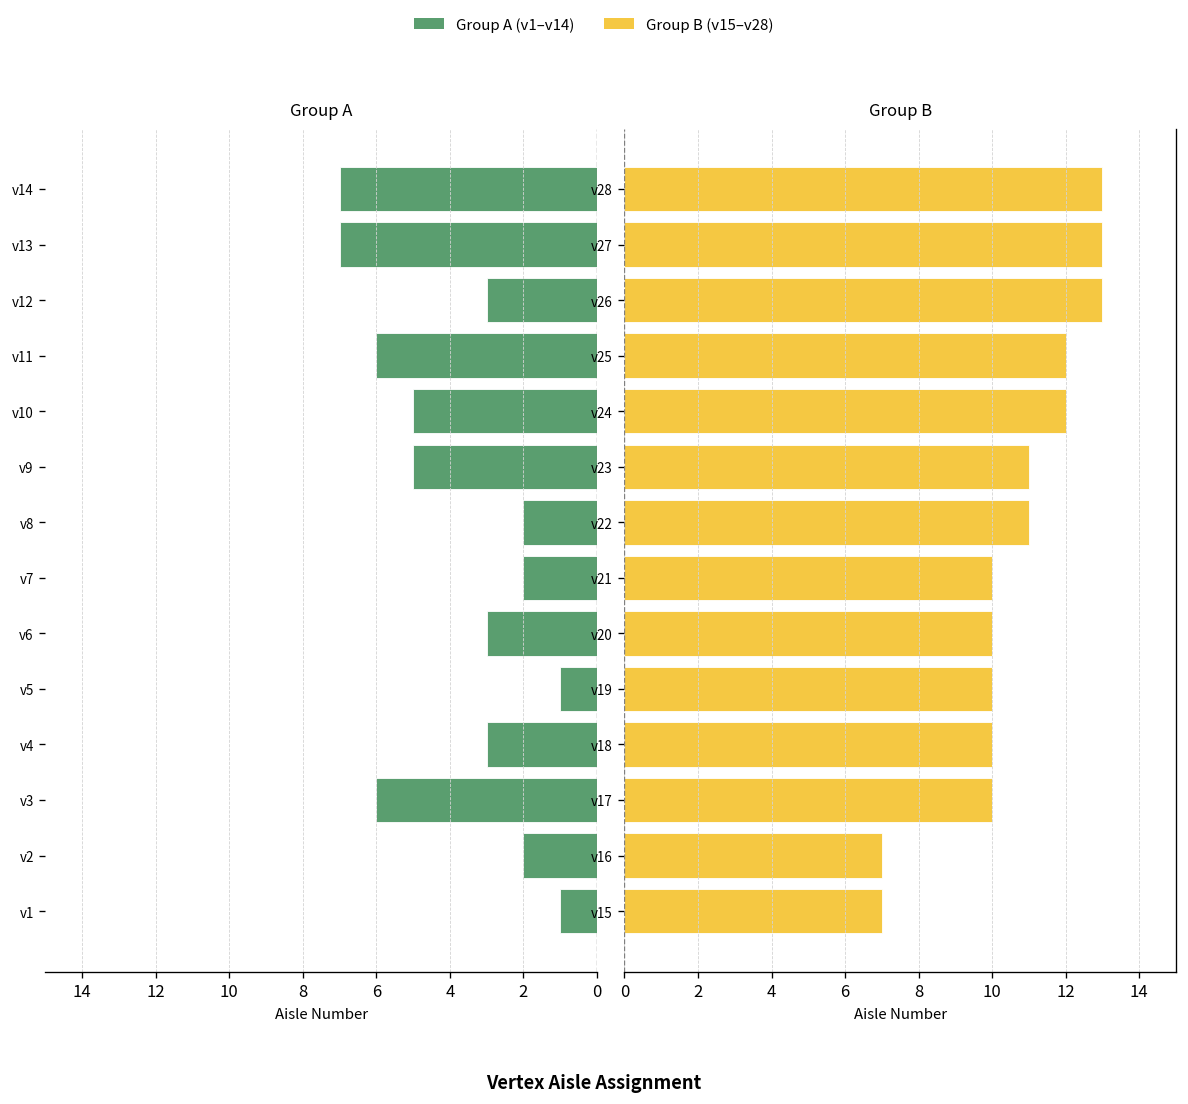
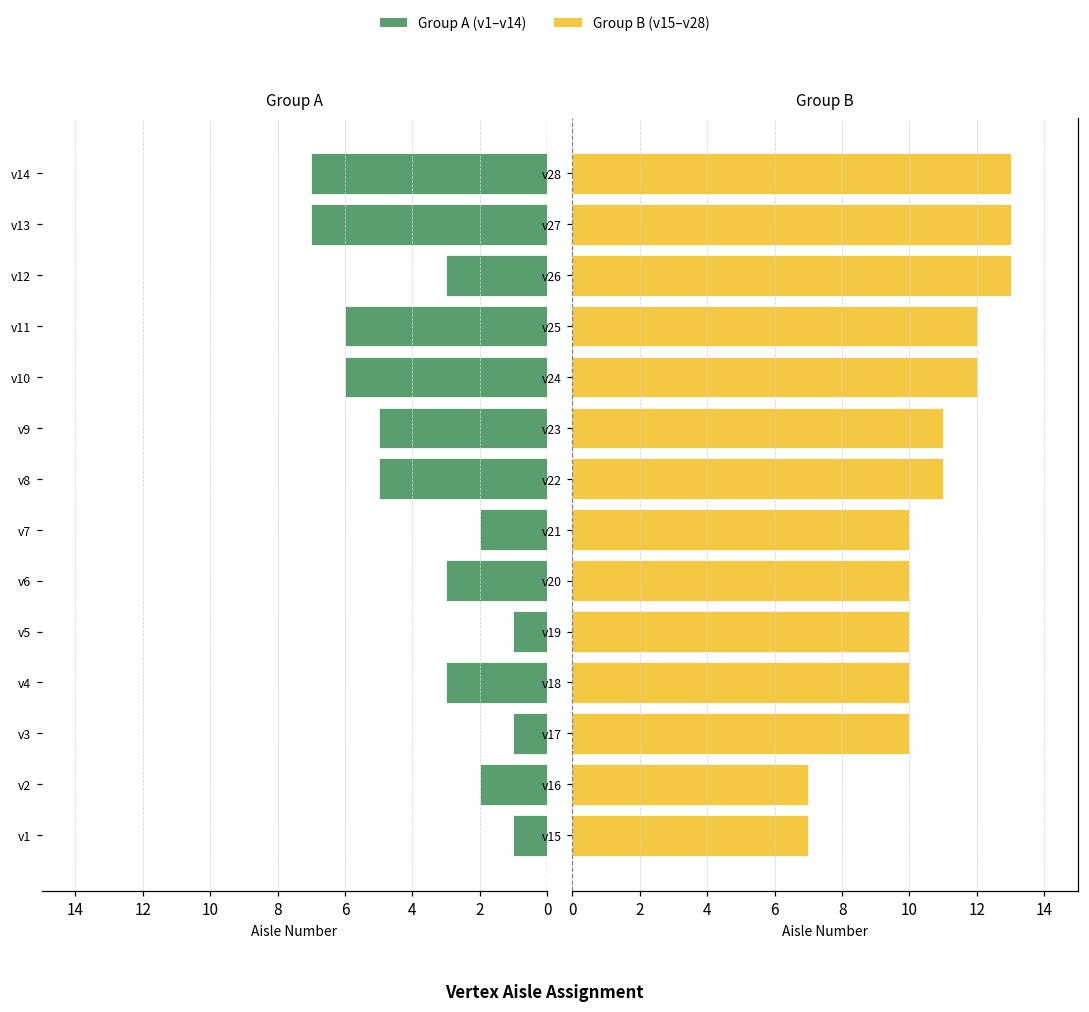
Group A, v10: 5 -> 6
Group A, v8: 2 -> 5
Group A, v3: 6 -> 1
